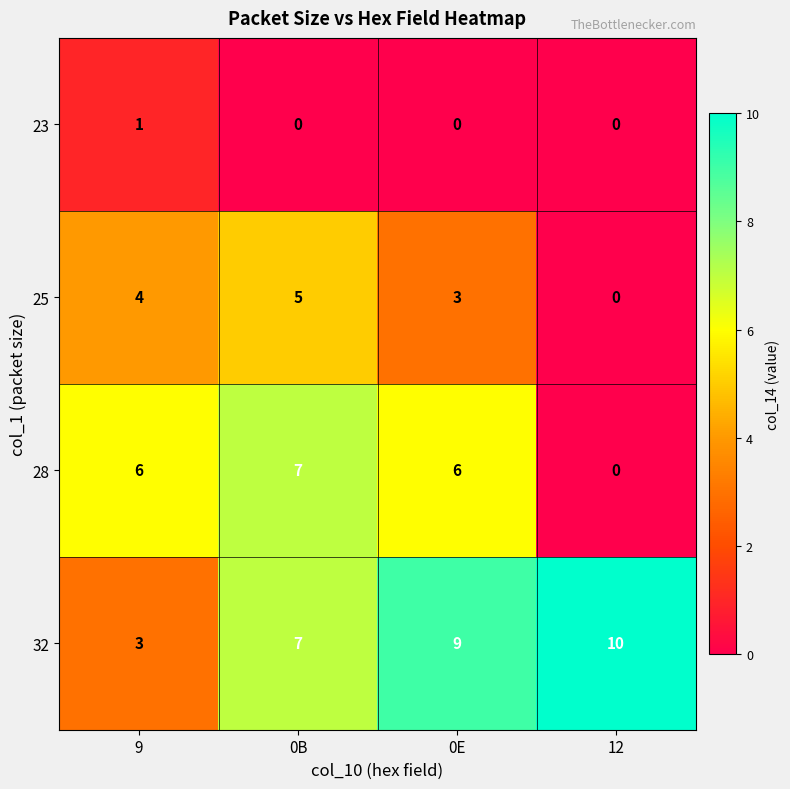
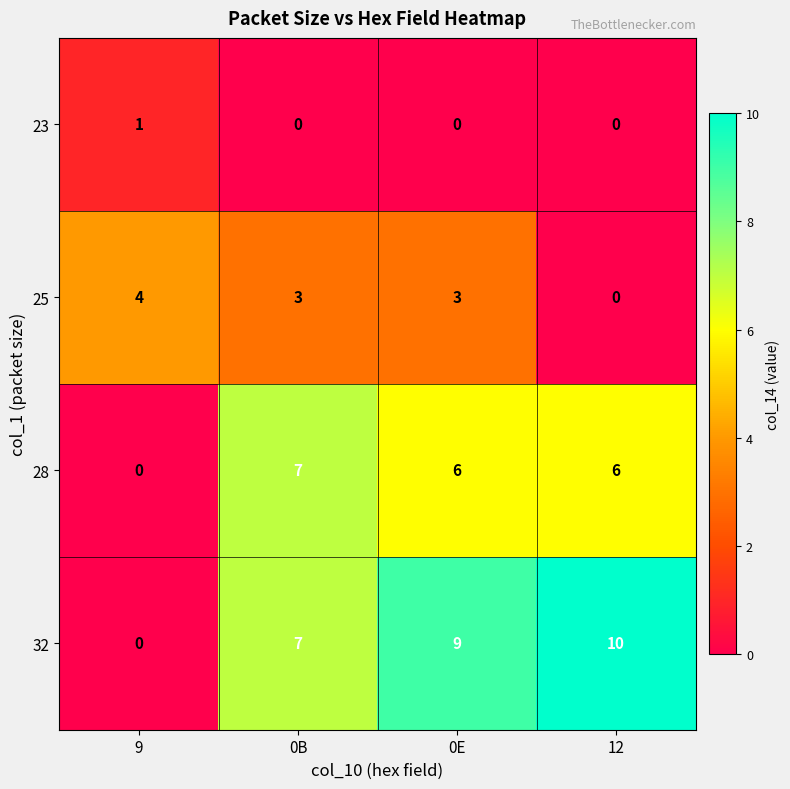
25, 0B: 5 -> 3
28, 9: 6 -> 0
28, 12: 0 -> 6
32, 9: 3 -> 0
